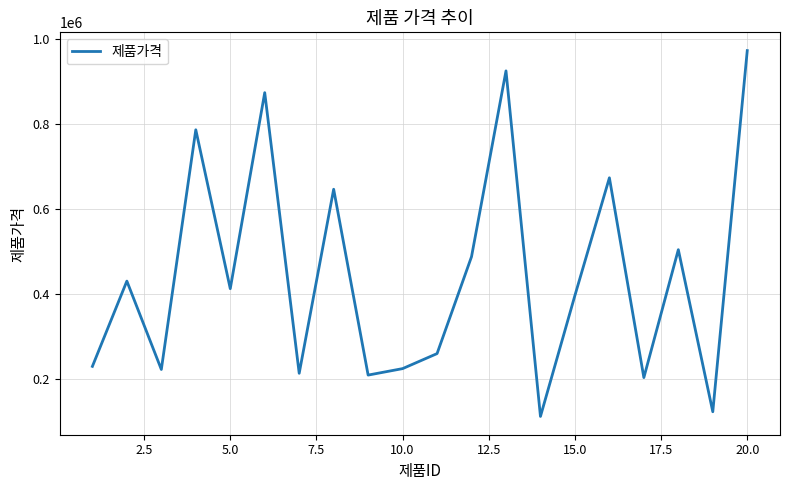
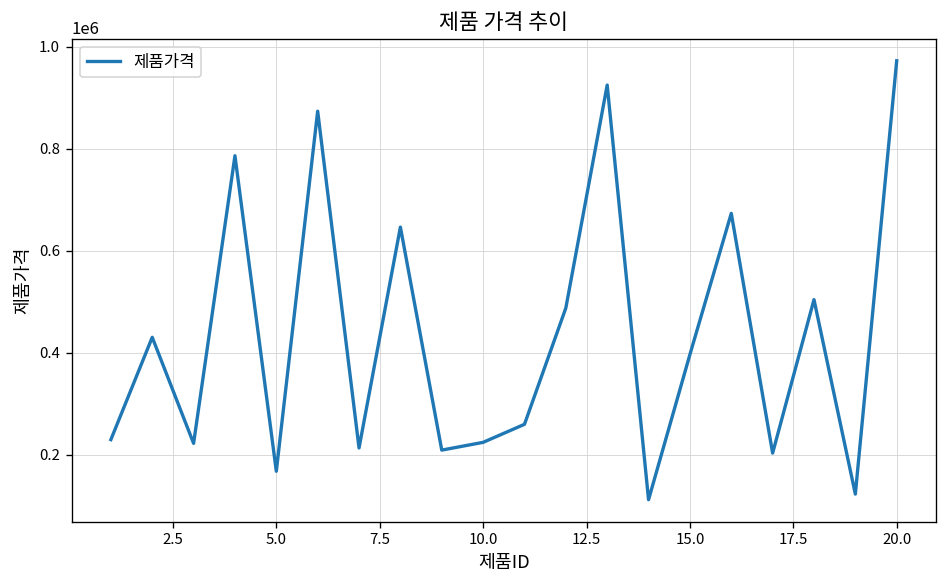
5.0: 410000 -> 170000
